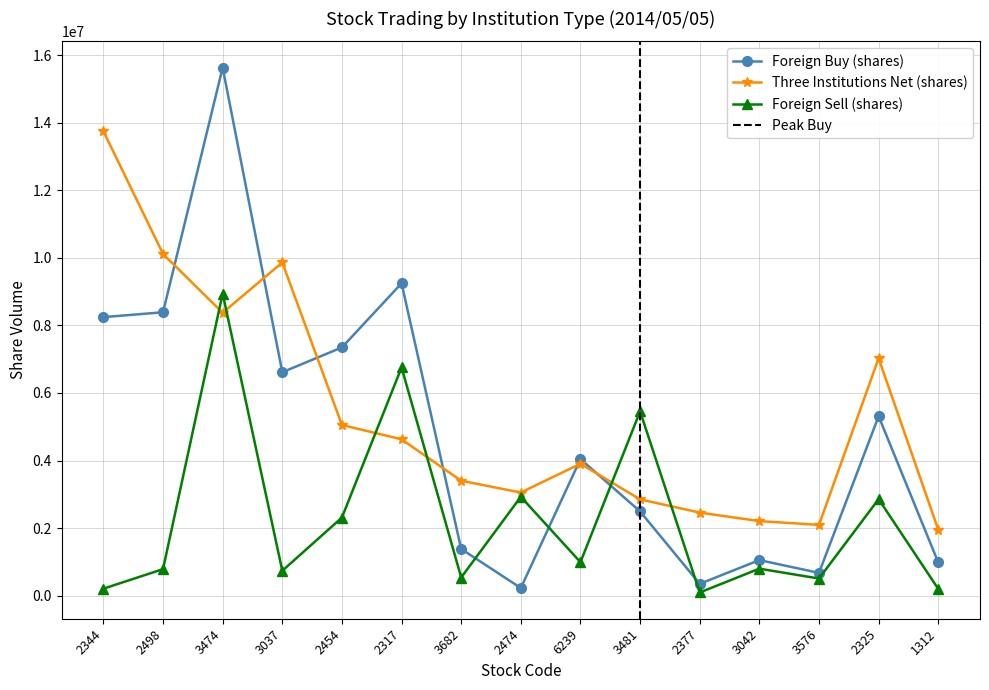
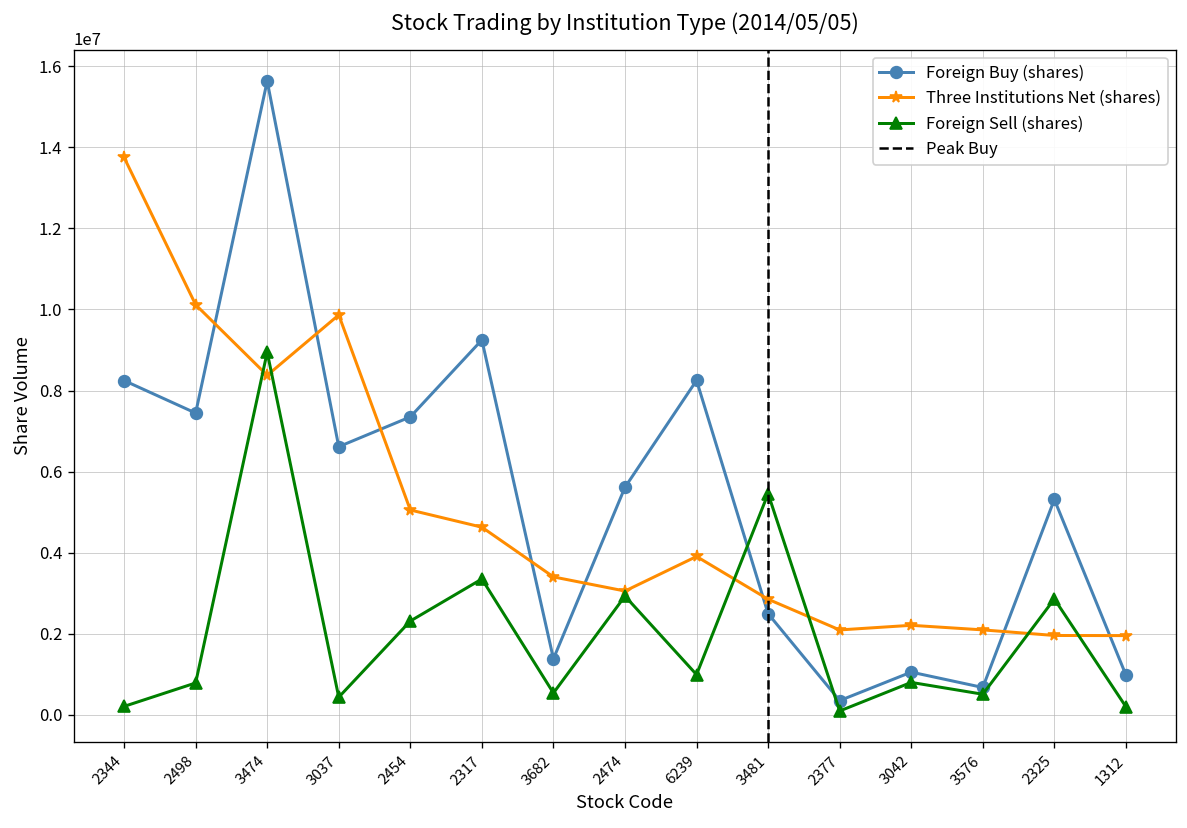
Foreign Buy (shares), 2498: 8400000 -> 7400000
Foreign Sell (shares), 3037: 700000 -> 400000
Foreign Sell (shares), 2317: 6800000 -> 3400000
Foreign Buy (shares), 2474: 200000 -> 5600000
Foreign Buy (shares), 6239: 4000000 -> 8200000
Three Institutions Net (shares), 2377: 2500000 -> 2100000
Three Institutions Net (shares), 2325: 7000000 -> 2000000
